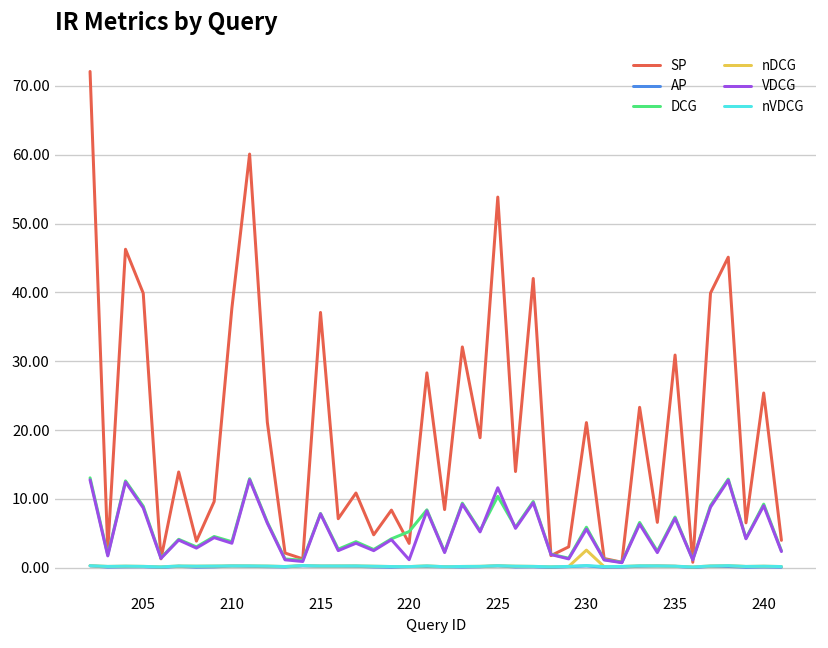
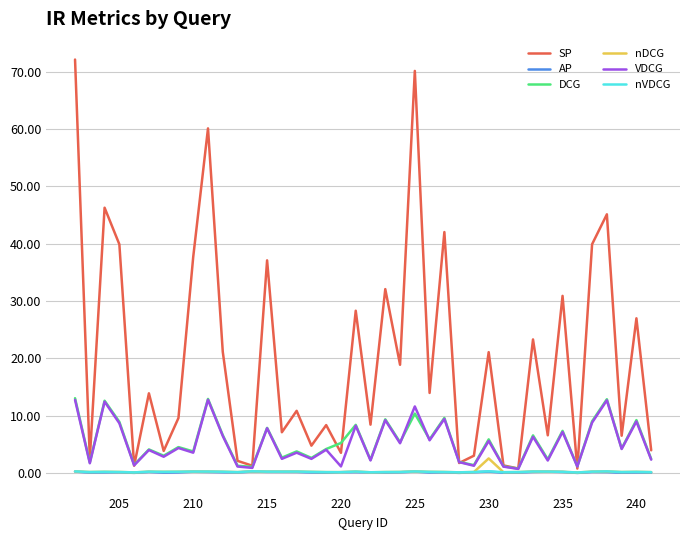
SP, 225: 54 -> 70
SP, 240: 25 -> 27
